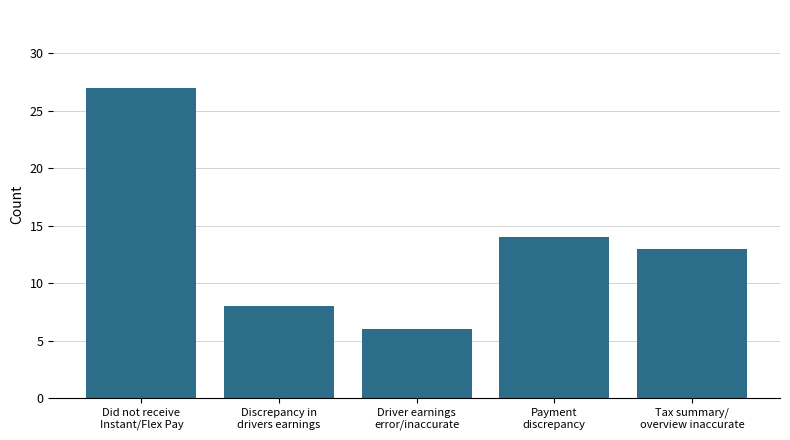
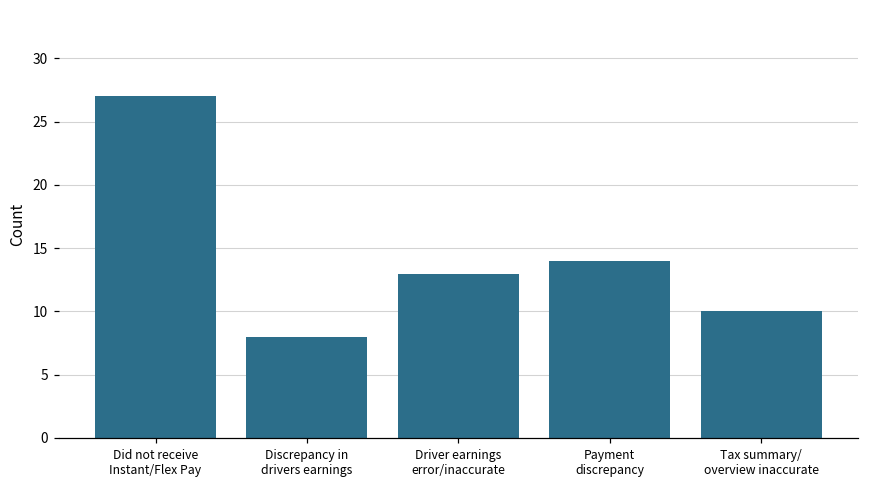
Driver earnings error/inaccurate: 6 -> 13
Tax summary/ overview inaccurate: 13 -> 10
